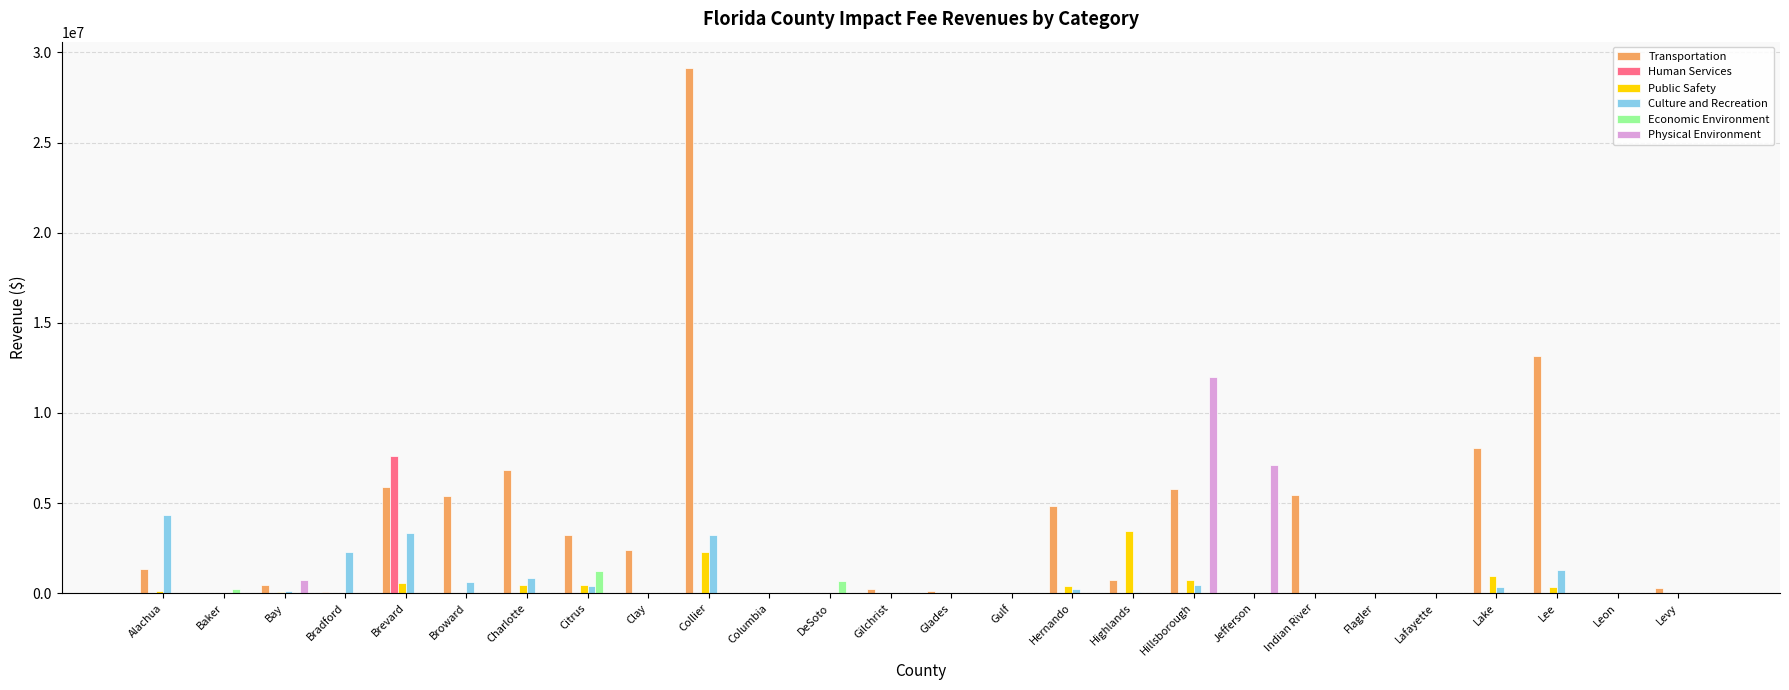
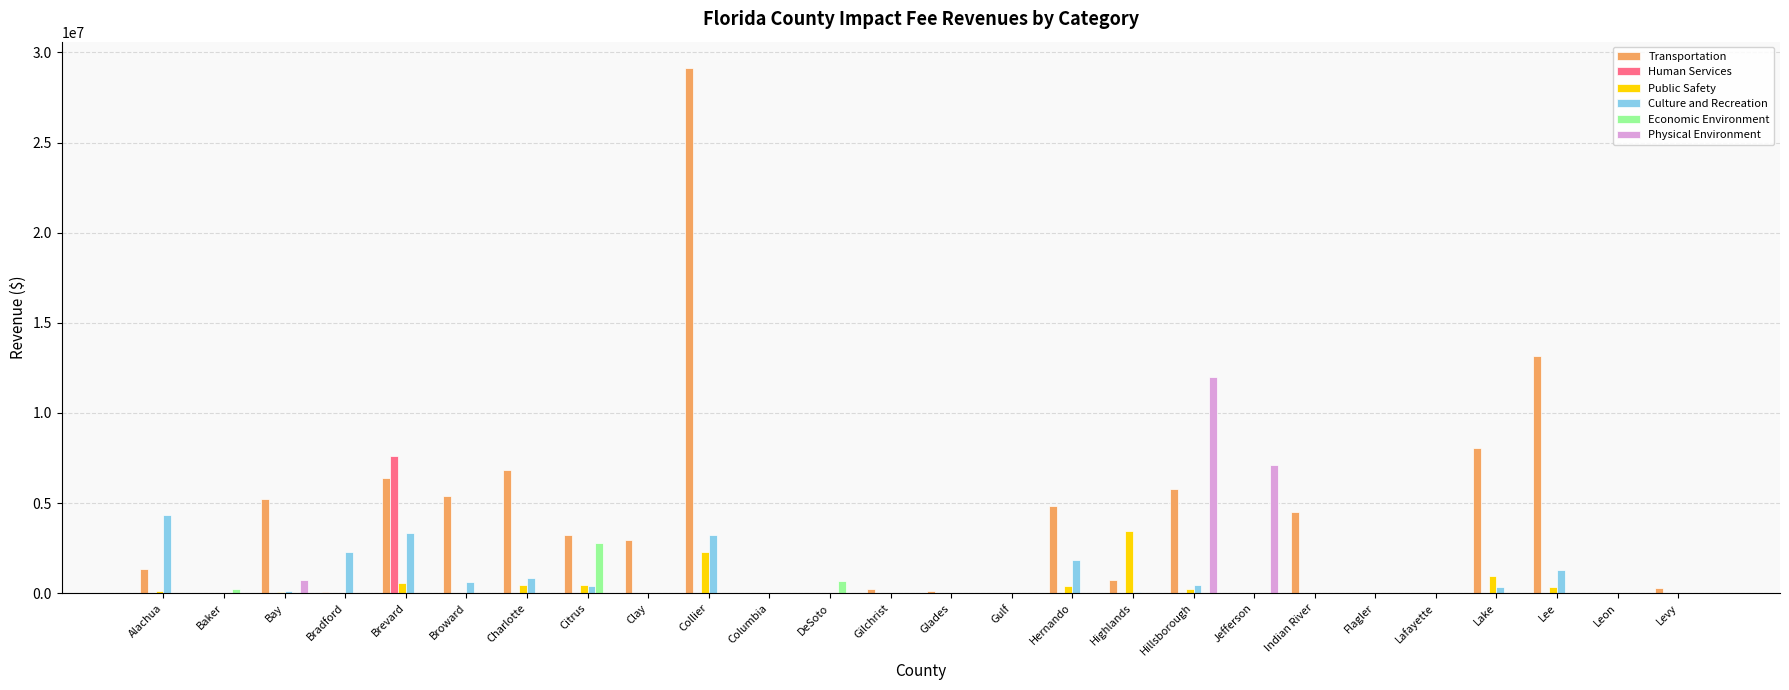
Transportation, Bay: 500000 -> 5300000
Transportation, Brevard: 5900000 -> 6400000
Economic Environment, Citrus: 1200000 -> 2800000
Transportation, Clay: 2400000 -> 2900000
Culture and Recreation, Hernando: 200000 -> 1800000
Public Safety, Hillsborough: 700000 -> 200000
Transportation, Indian River: 5400000 -> 4500000
